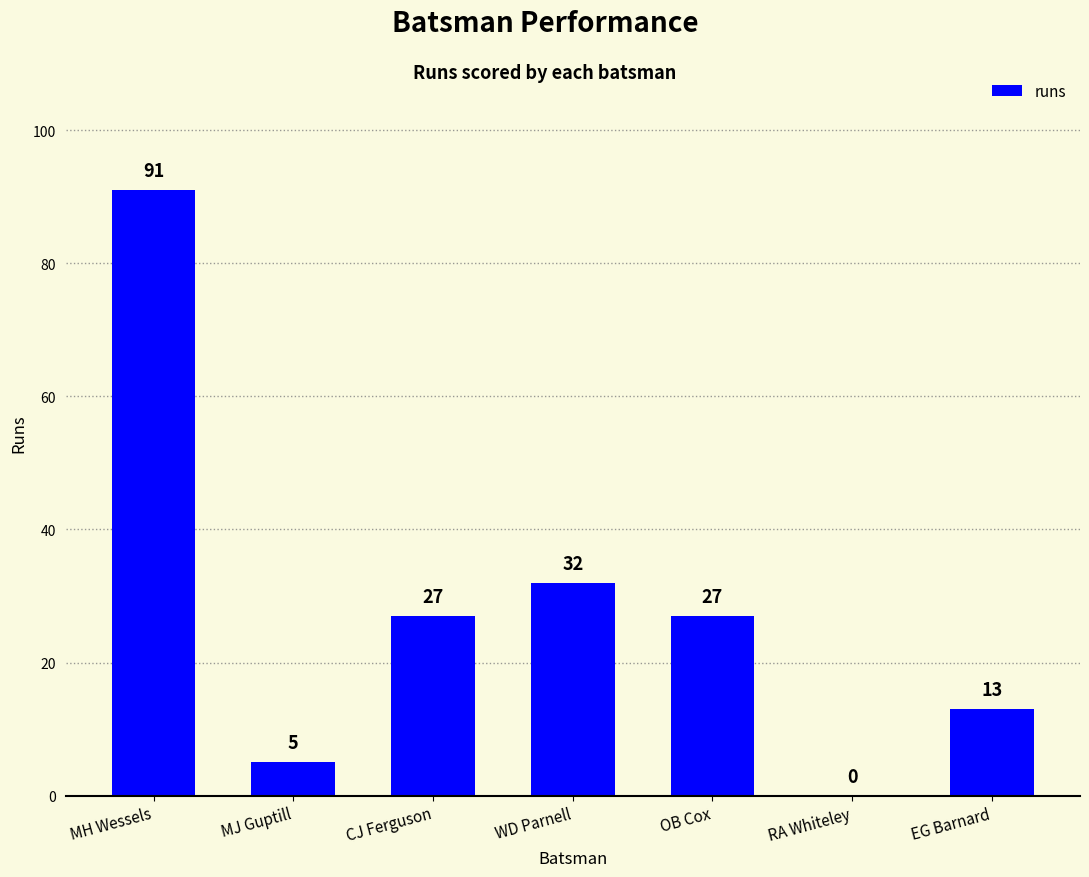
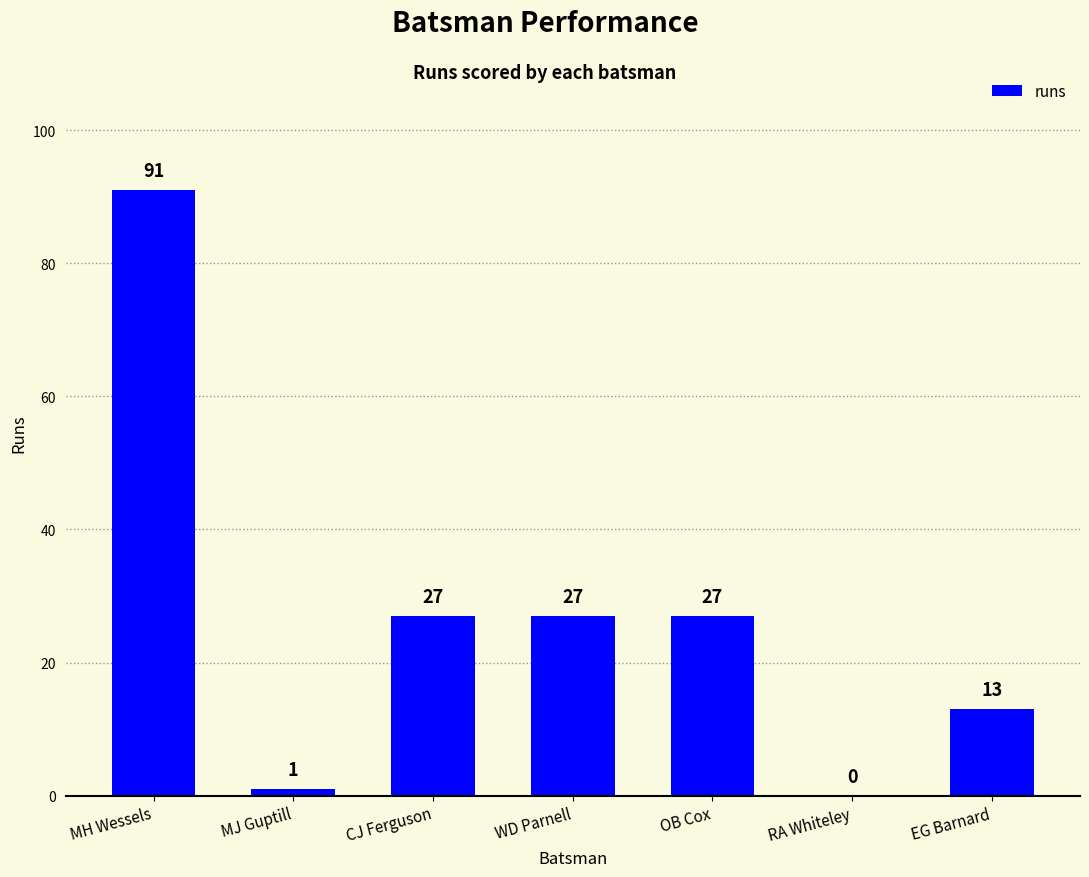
MJ Guptill: 5 -> 1
WD Parnell: 32 -> 27
